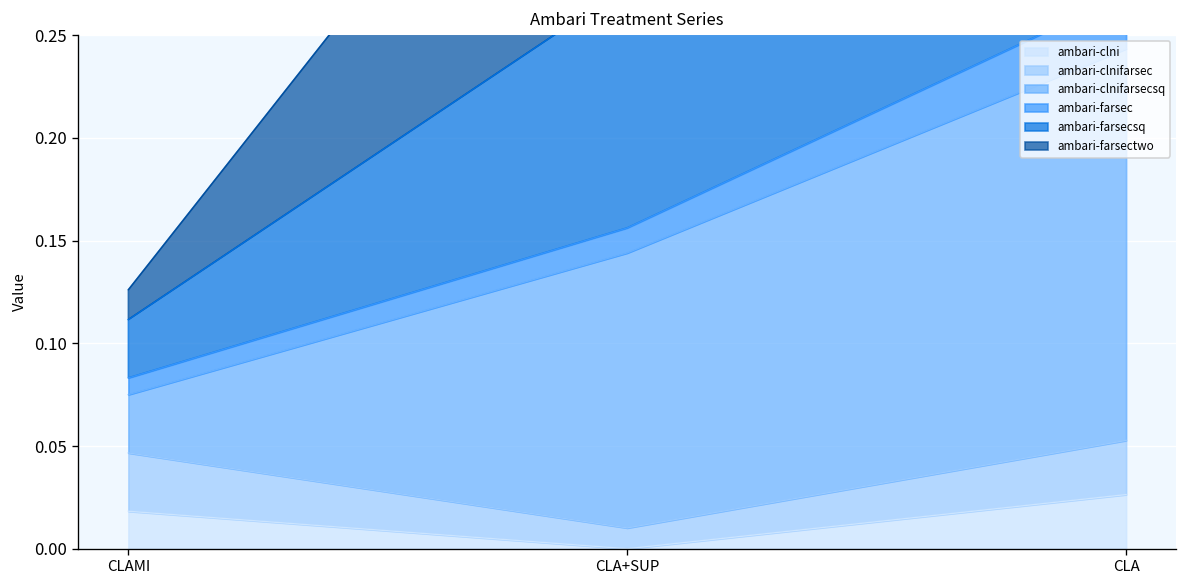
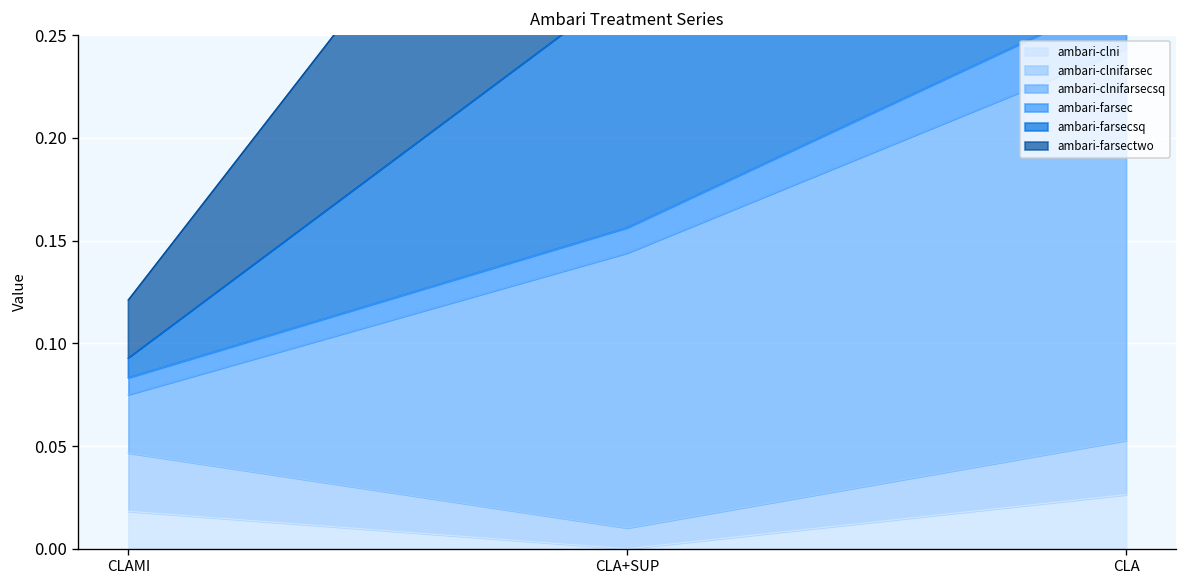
ambari-farsecsq, CLAMI: 0.028 -> 0.010
ambari-farsectwo, CLAMI: 0.015 -> 0.028
